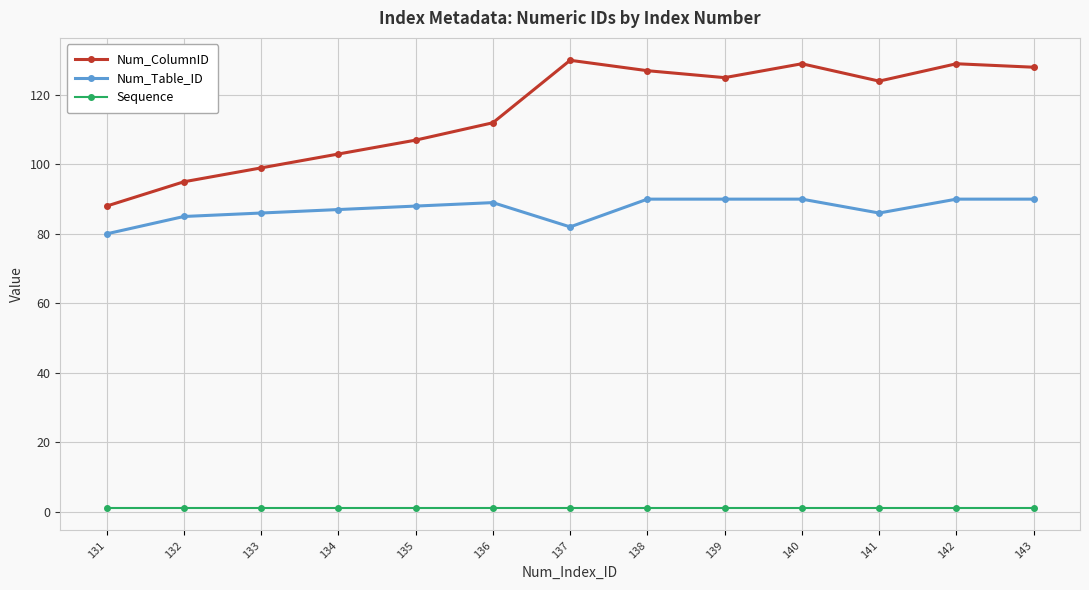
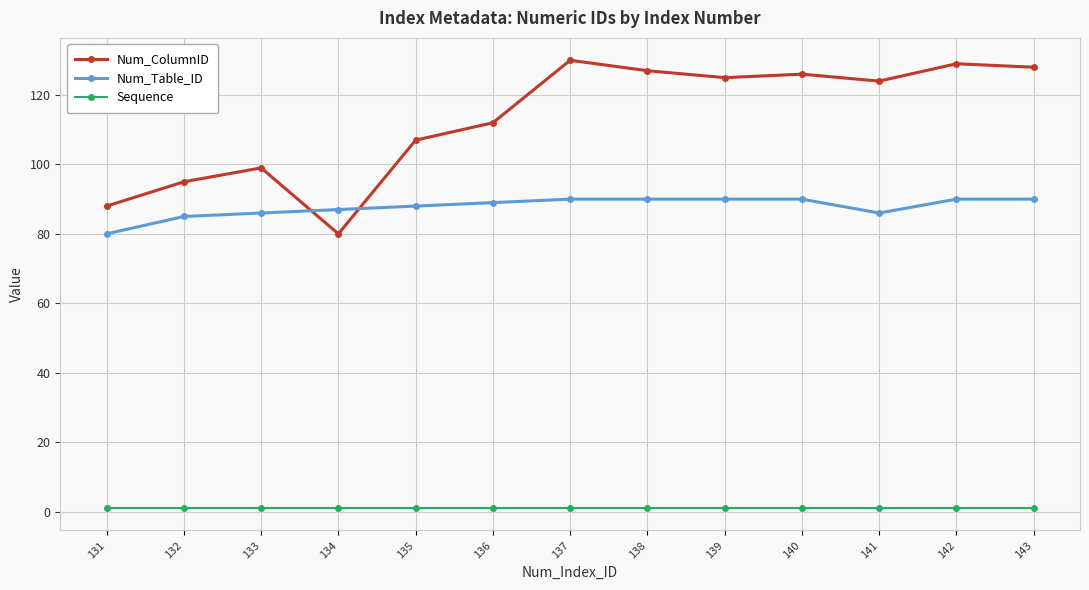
Num_ColumnID, 134: 103 -> 80
Num_Table_ID, 137: 82 -> 90
Num_ColumnID, 140: 129 -> 126
